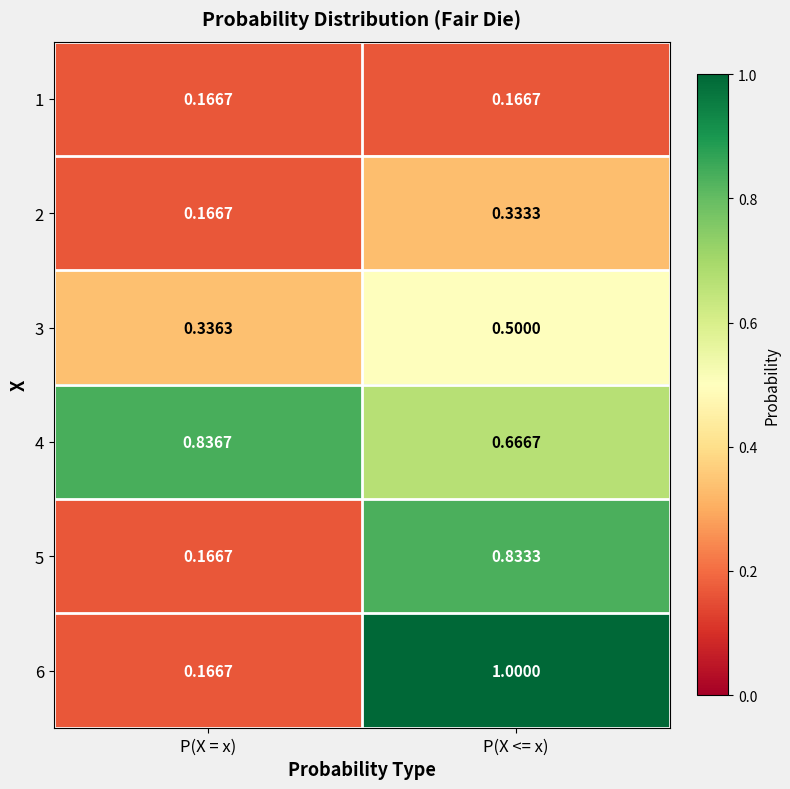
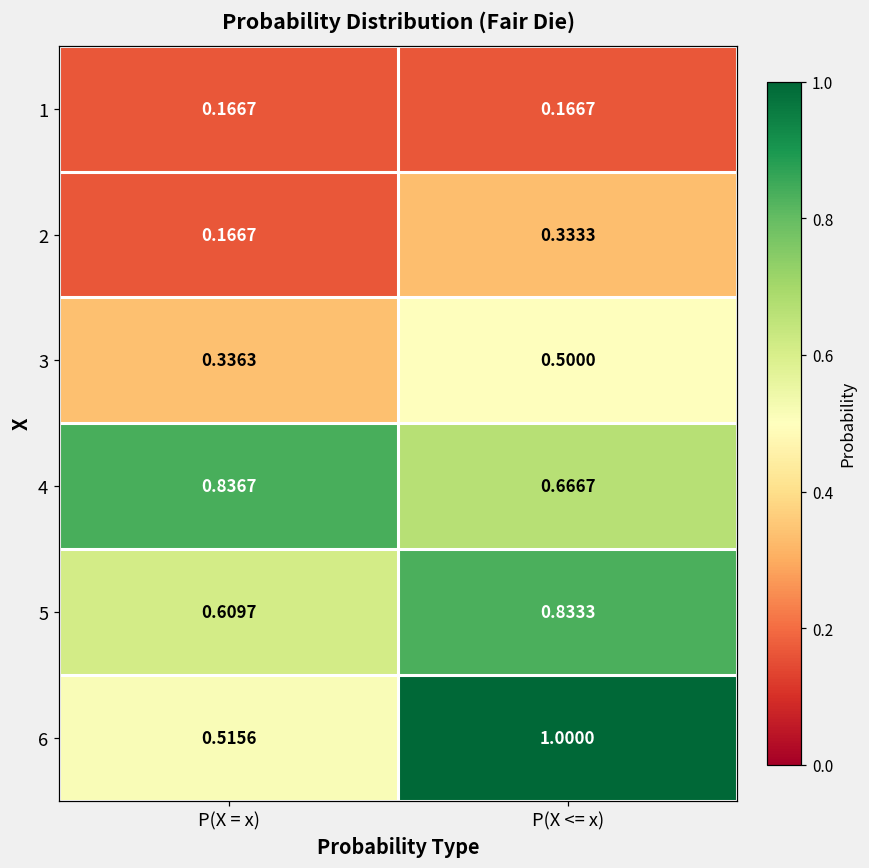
5, P(X = x): 0.1667 -> 0.6097
6, P(X = x): 0.1667 -> 0.5156
